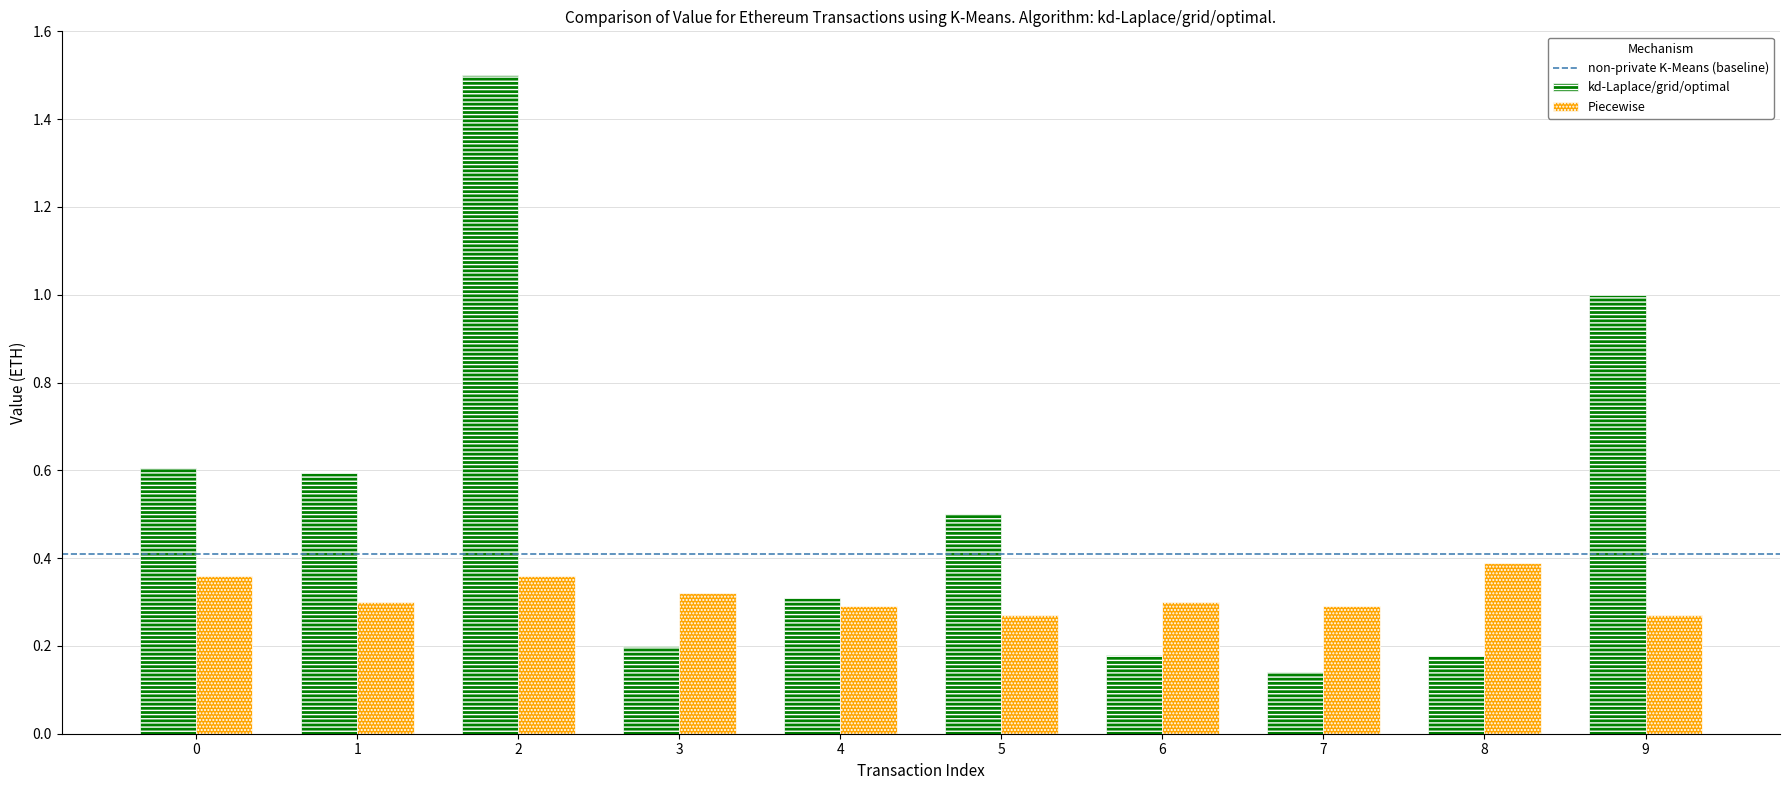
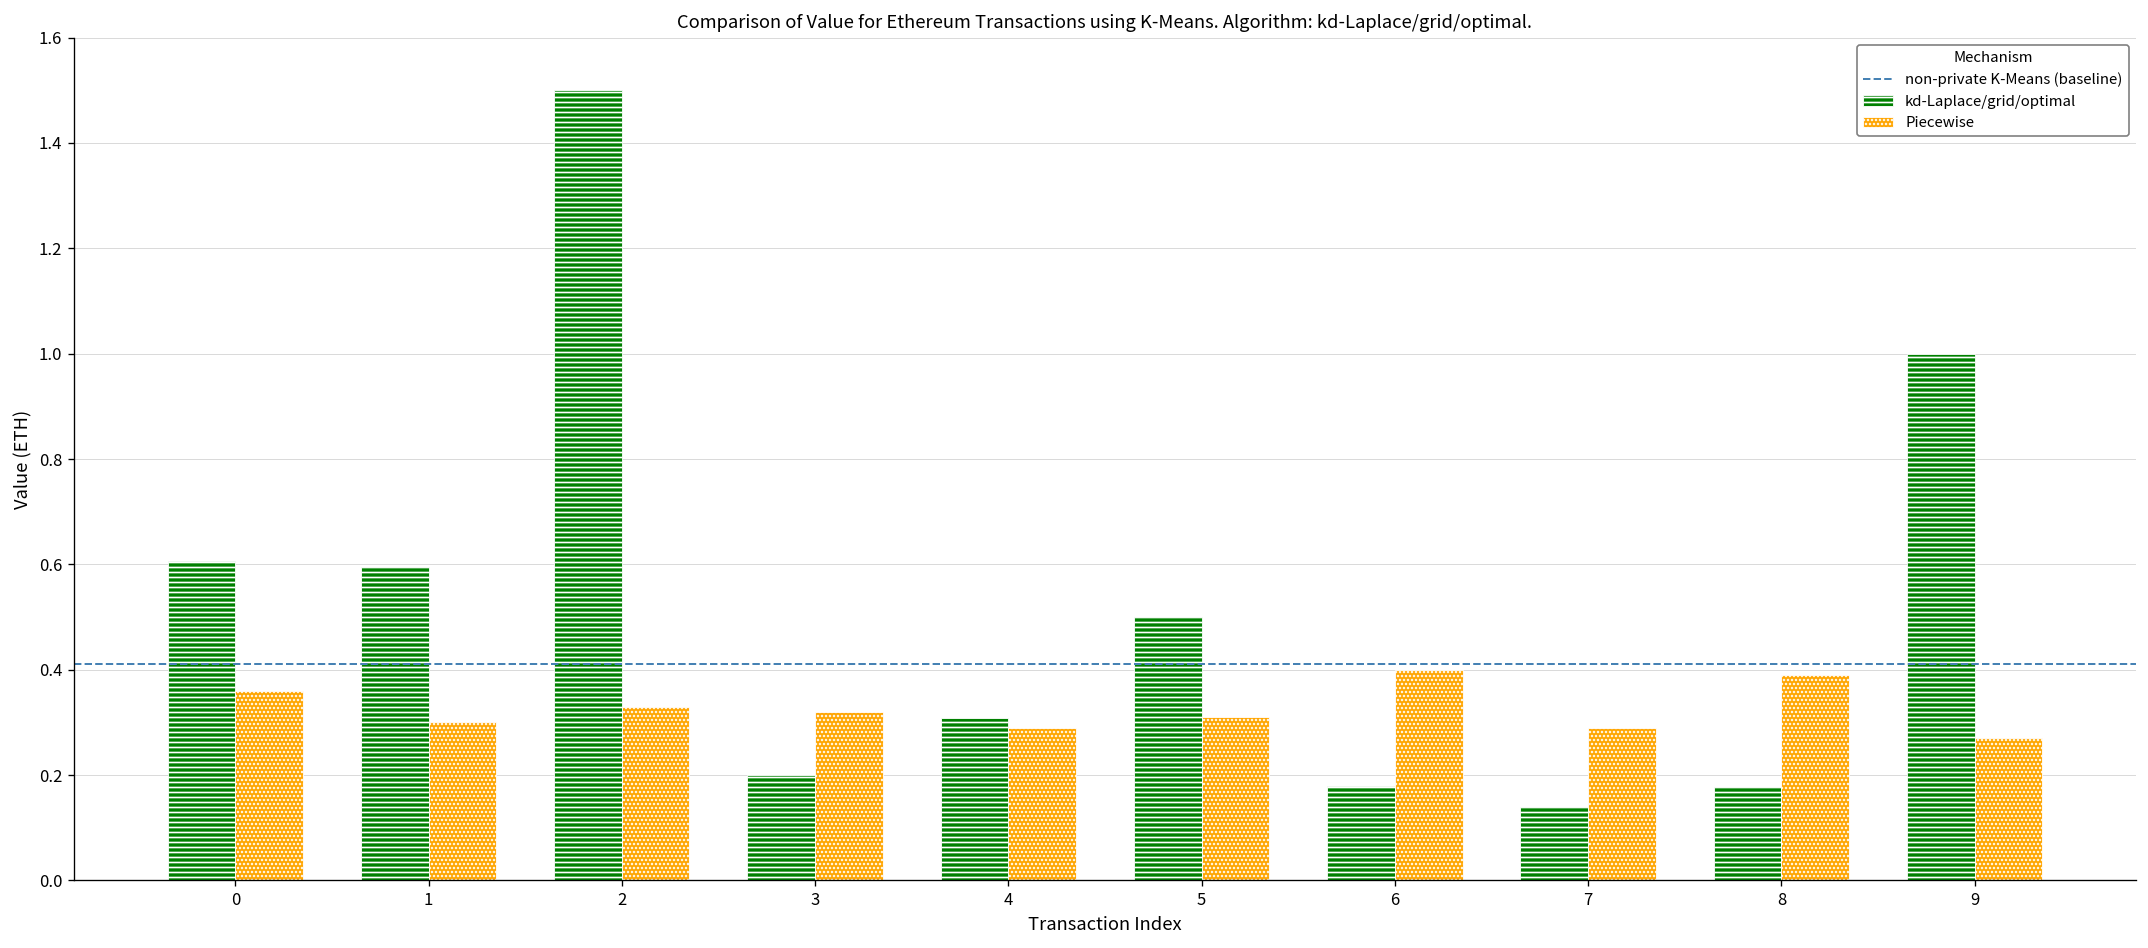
Piecewise, 2: 0.36 -> 0.33
Piecewise, 5: 0.27 -> 0.31
Piecewise, 6: 0.3 -> 0.4
